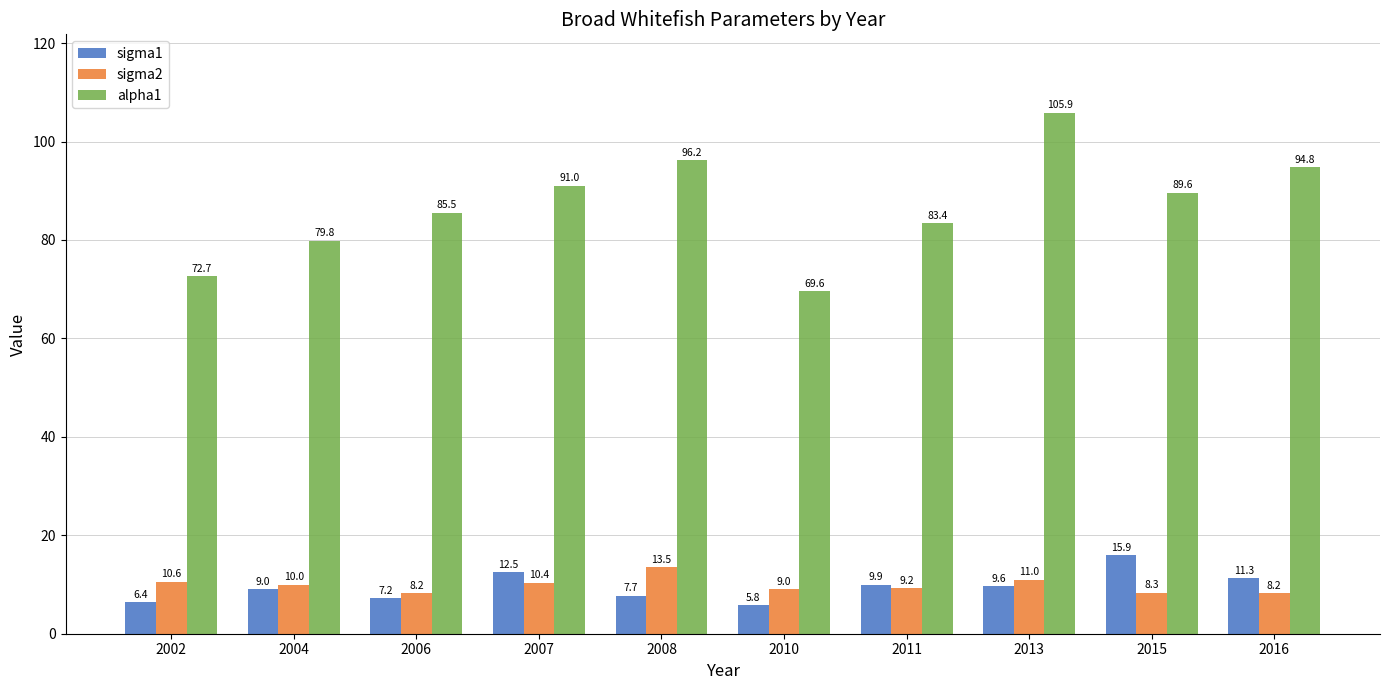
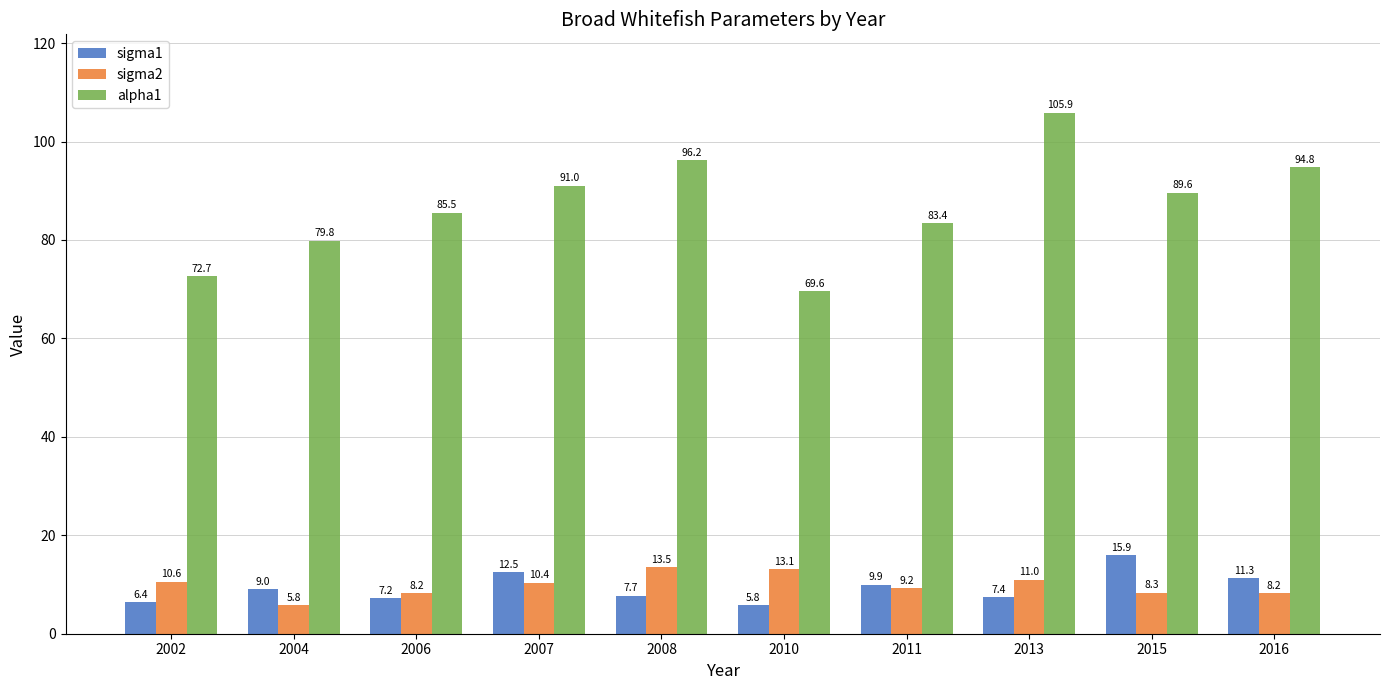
sigma2, 2004: 10.0 -> 5.8
sigma2, 2010: 9.0 -> 13.1
sigma1, 2013: 9.6 -> 7.4
